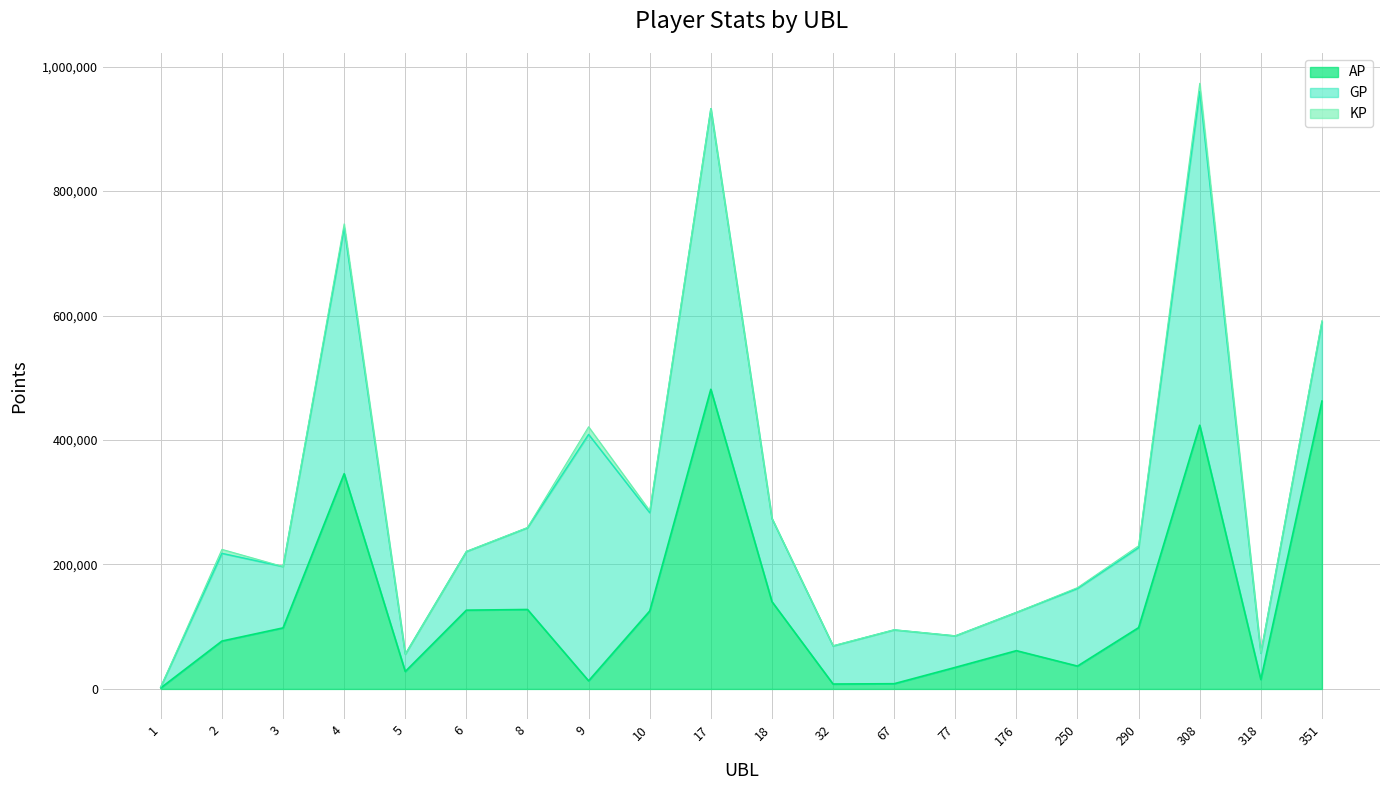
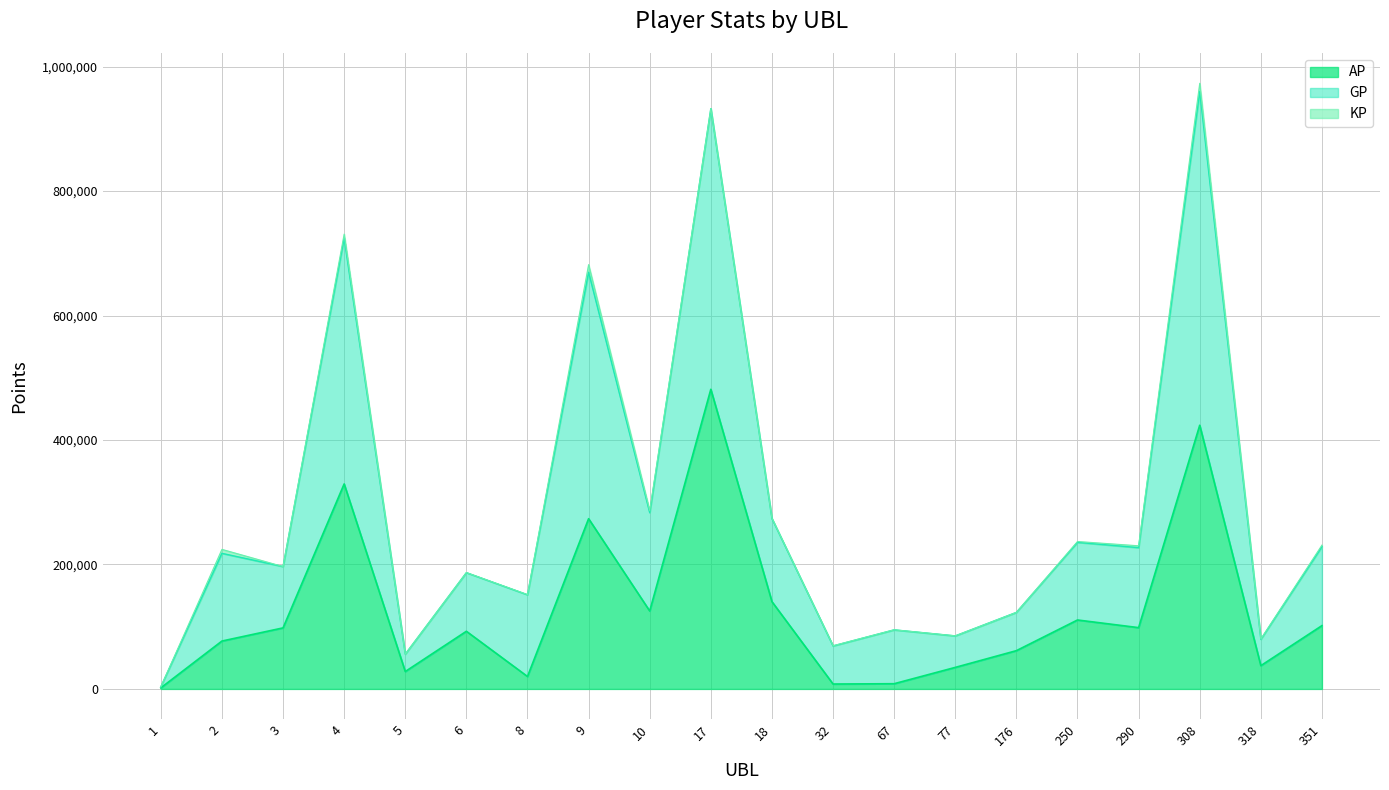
AP, 4: 350,000 -> 330,000
AP, 6: 130,000 -> 90,000
AP, 8: 130,000 -> 20,000
AP, 9: 10,000 -> 270,000
AP, 250: 40,000 -> 110,000
AP, 318: 20,000 -> 40,000
AP, 351: 460,000 -> 100,000
